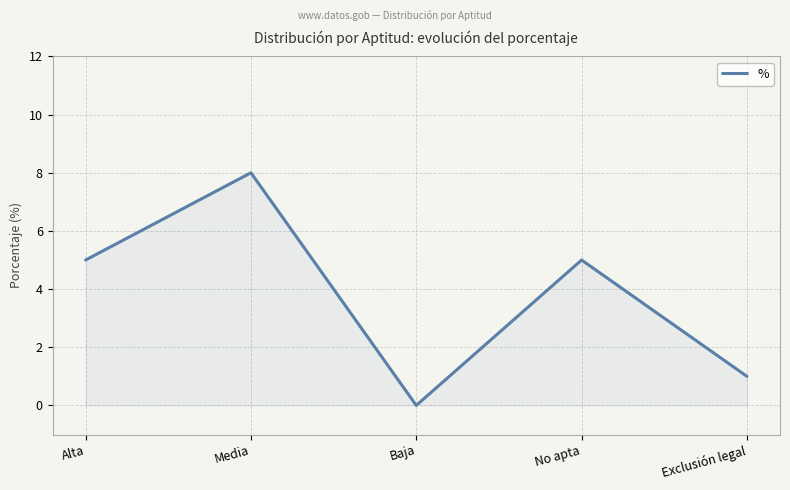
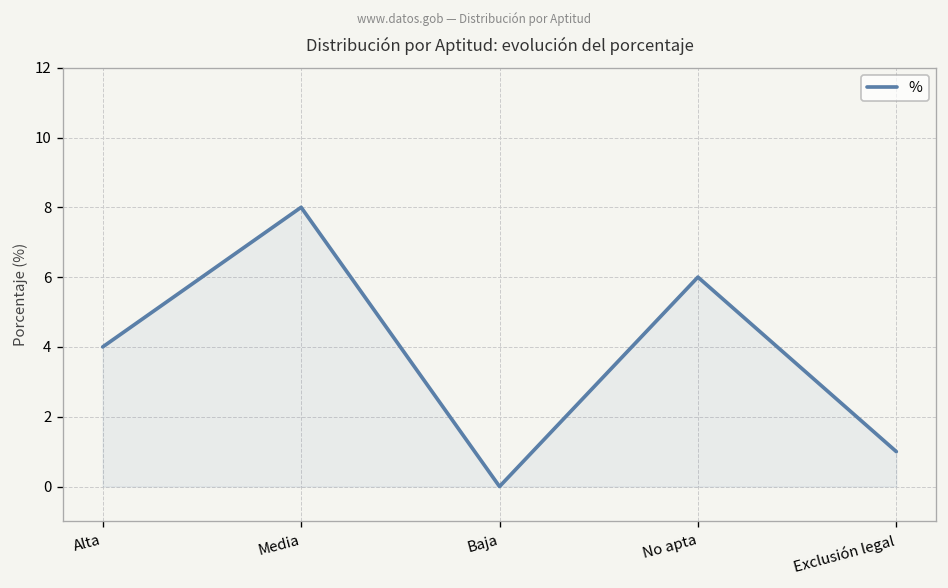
Alta: 5 -> 4
No apta: 5 -> 6
